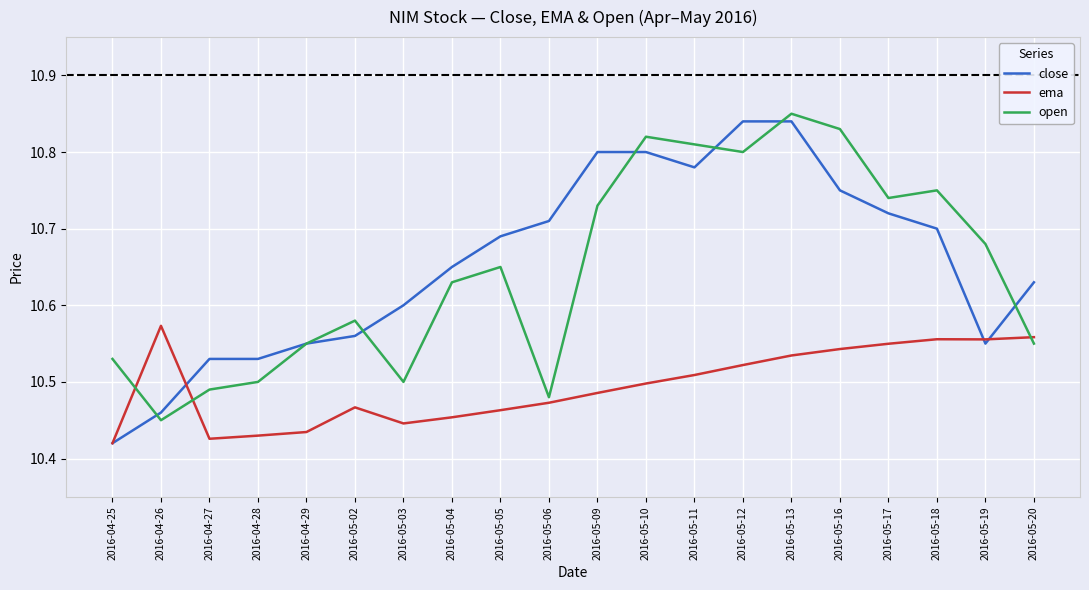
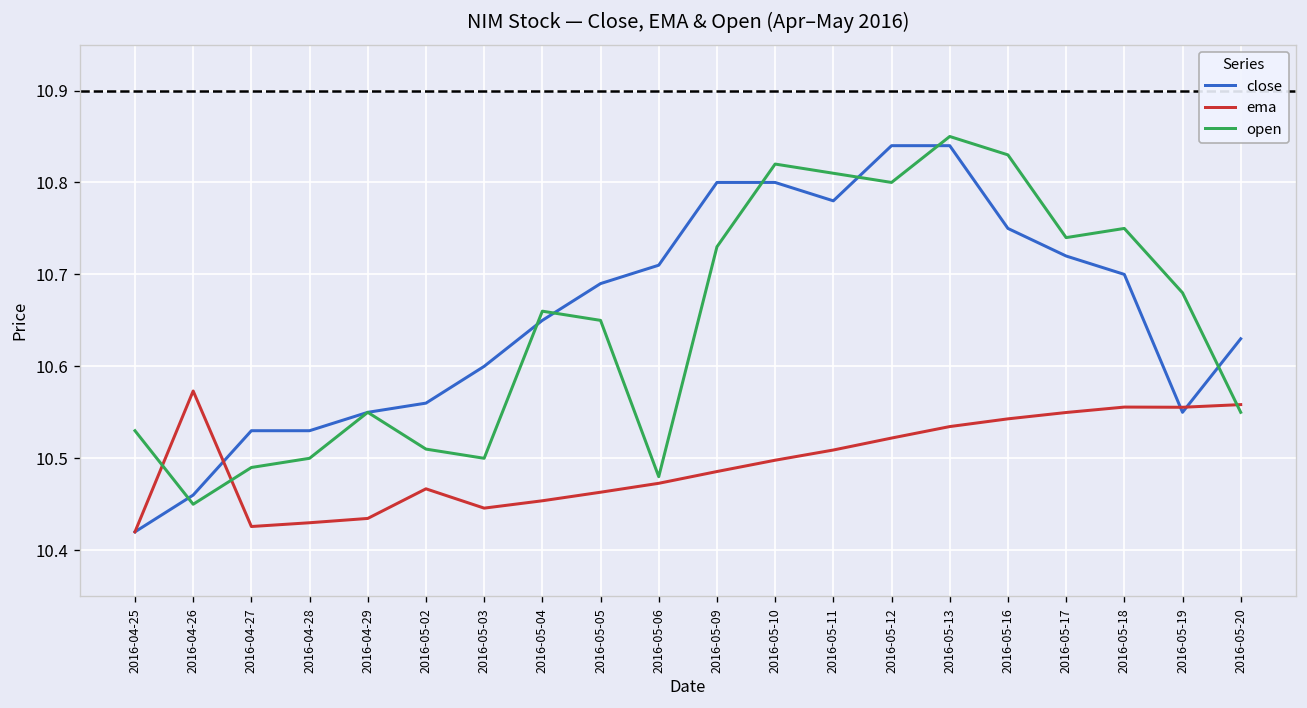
open, 2016-05-02: 10.58 -> 10.51
open, 2016-05-04: 10.63 -> 10.66
